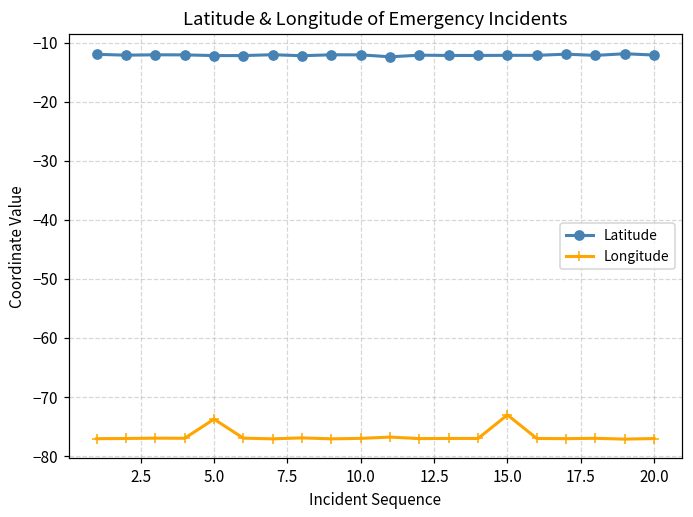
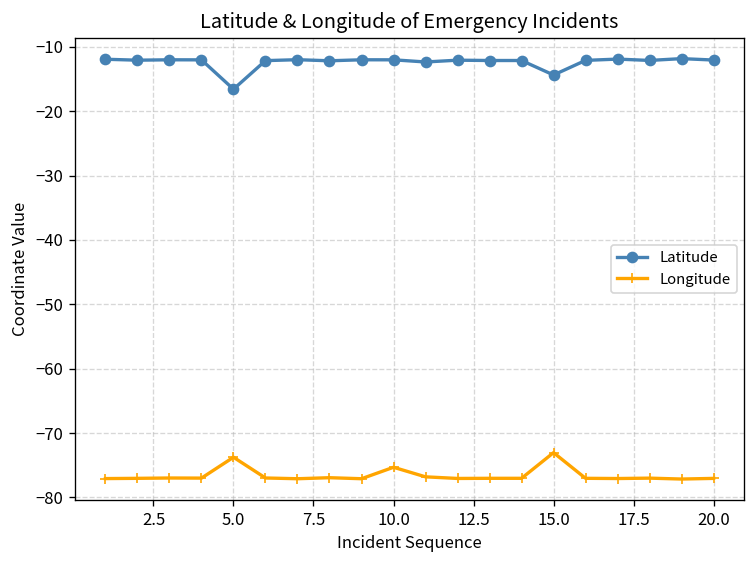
Latitude, 5.0: -12 -> -17
Longitude, 10.0: -77 -> -75
Latitude, 15.0: -12 -> -14
